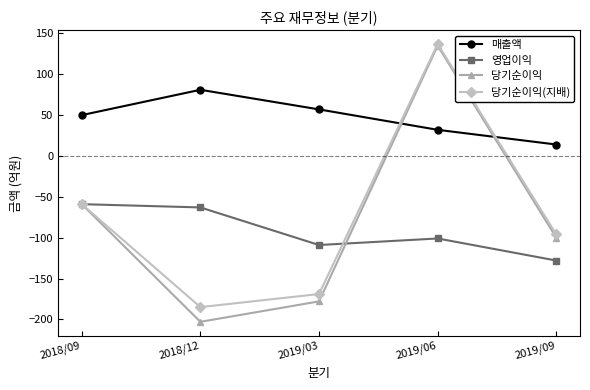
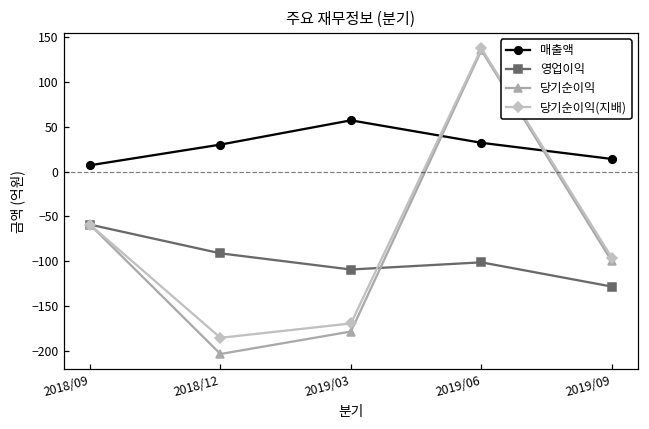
매출액, 2018/09: 50 -> 10
매출액, 2018/12: 80 -> 30
영업이익, 2018/12: -60 -> -90
